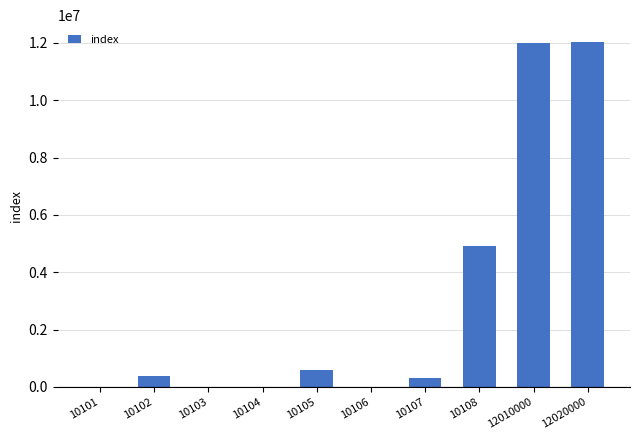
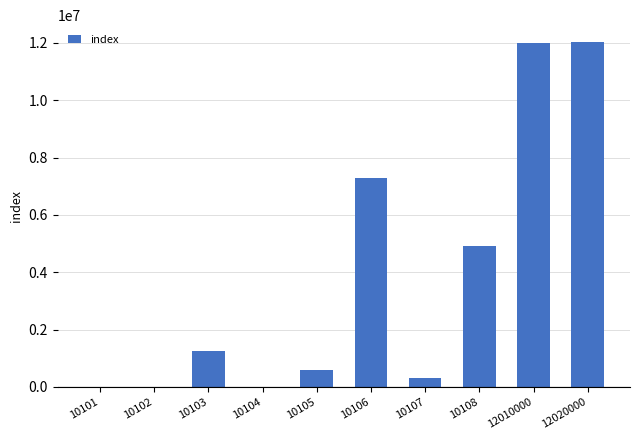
10102: 400000 -> 0
10103: 0 -> 1300000
10106: 0 -> 7300000
